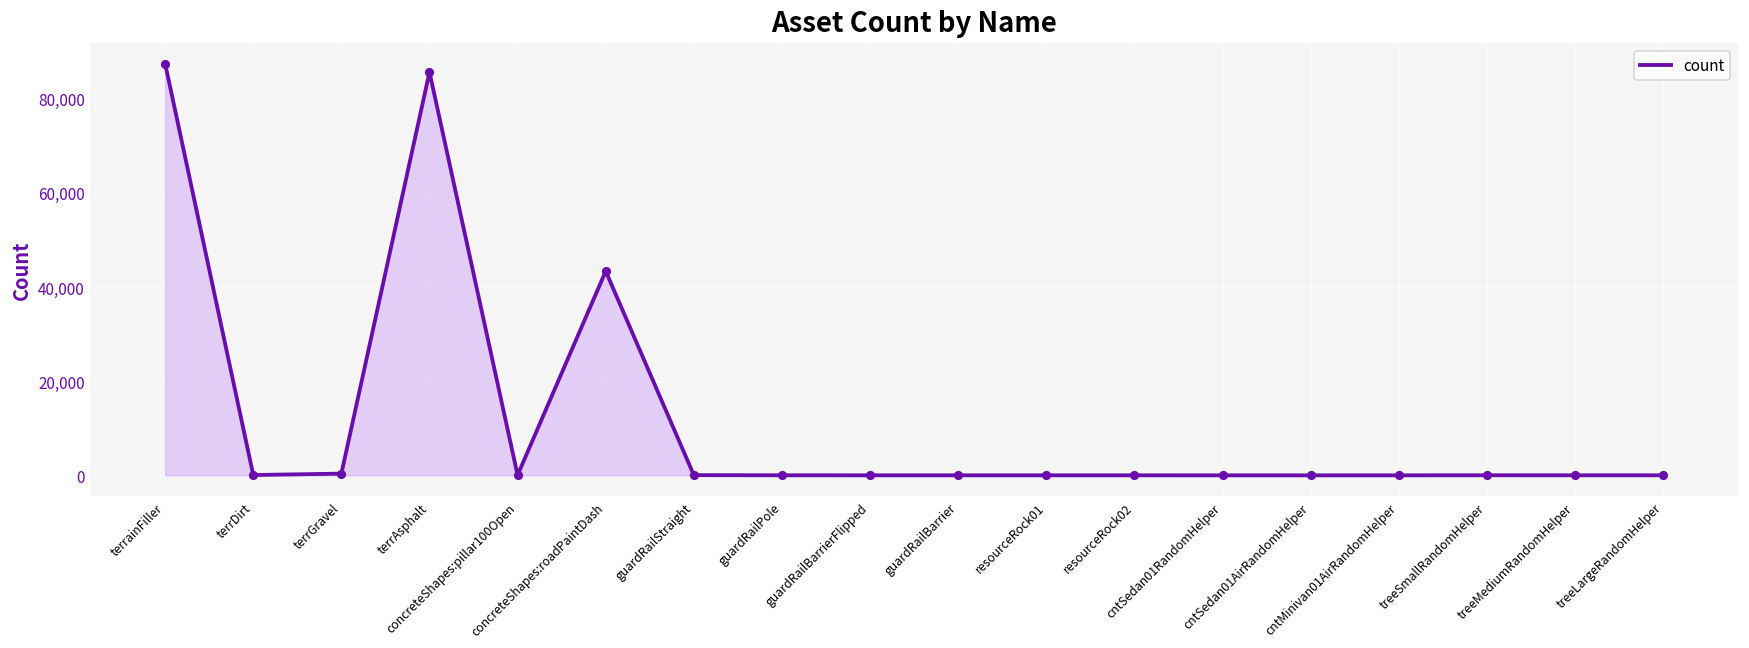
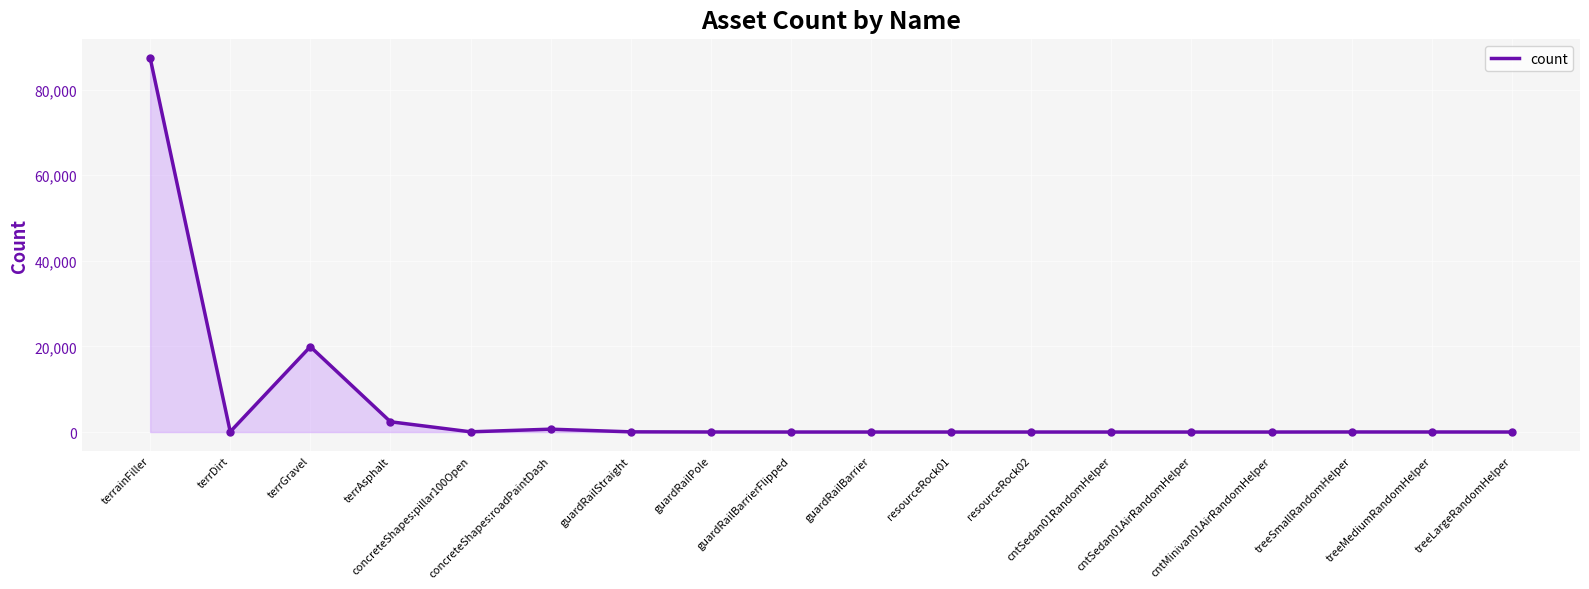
terrGravel: 0 -> 20,000
terrAsphalt: 86,000 -> 2,000
concreteShapes:roadPaintDash: 43,000 -> 1,000
